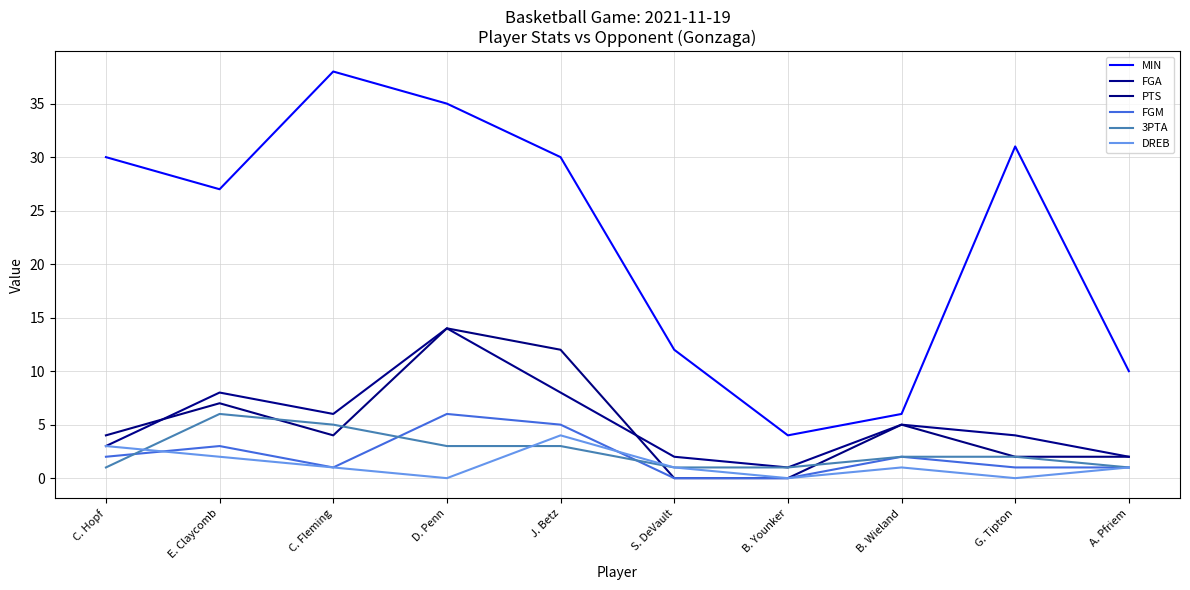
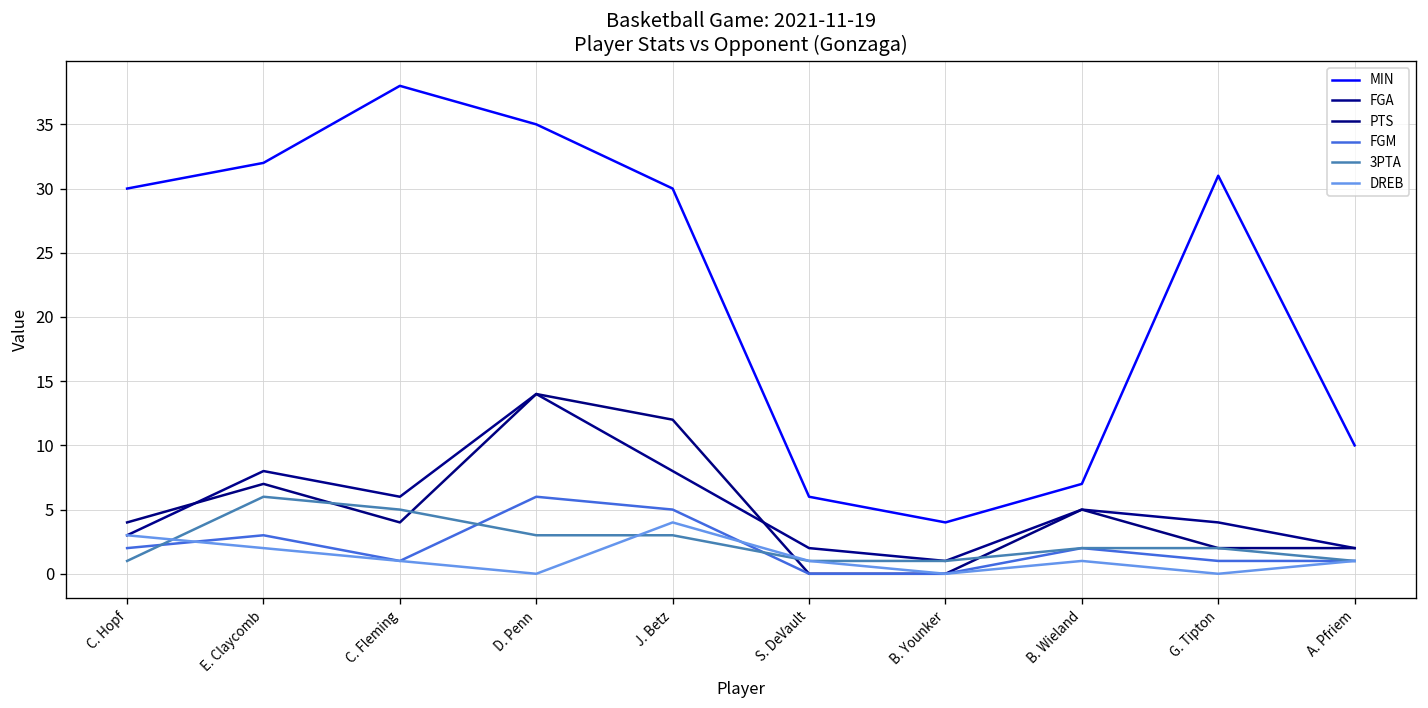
MIN, E. Claycomb: 27 -> 32
MIN, S. DeVault: 12 -> 6
MIN, B. Wieland: 6 -> 7
